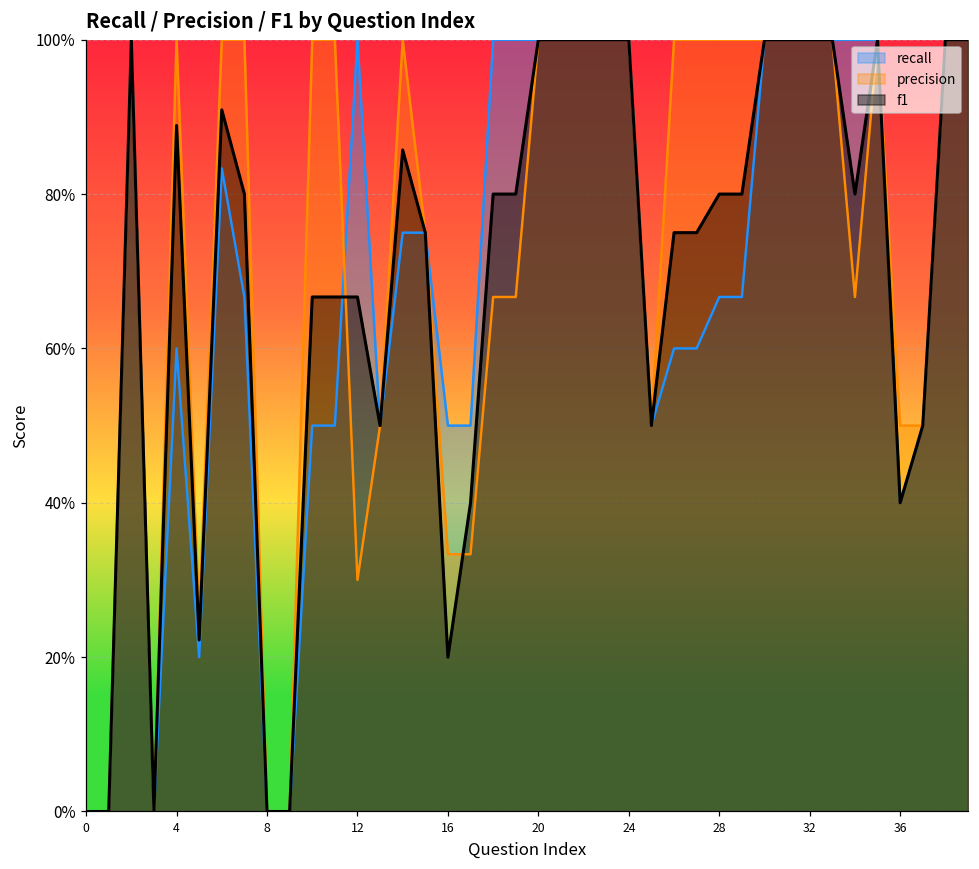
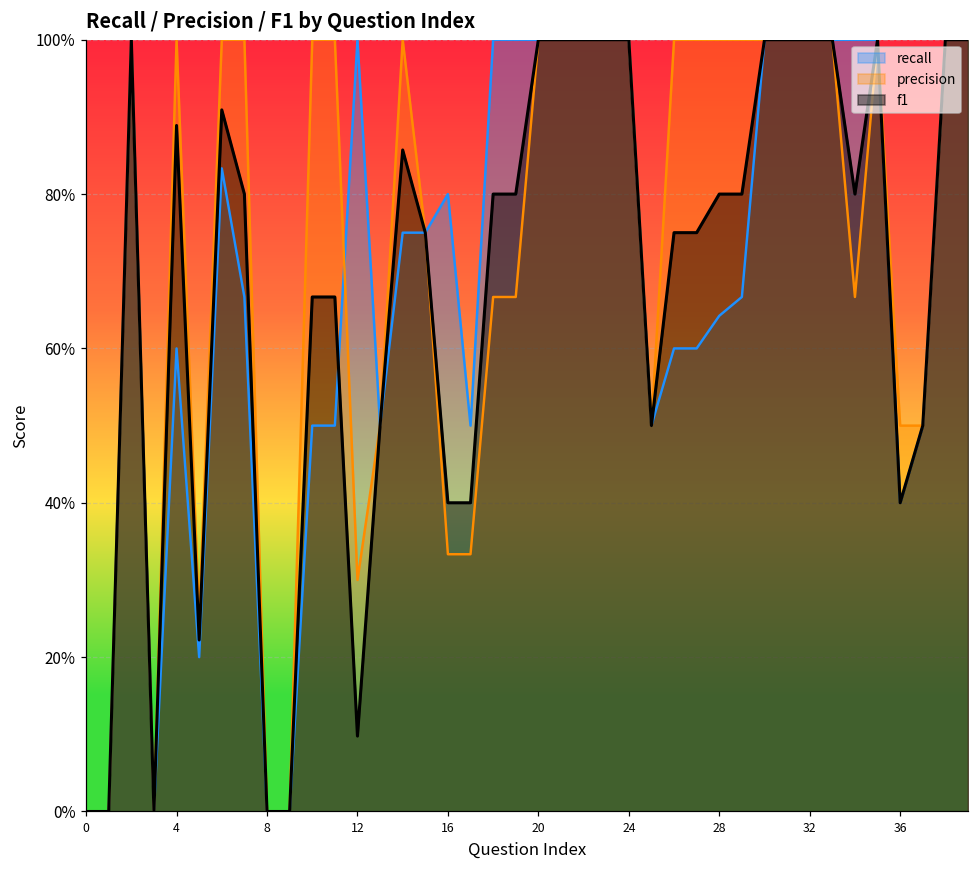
f1, 12: 67% -> 10%
recall, 16: 50% -> 80%
f1, 16: 20% -> 40%
recall, 28: 67% -> 64%
